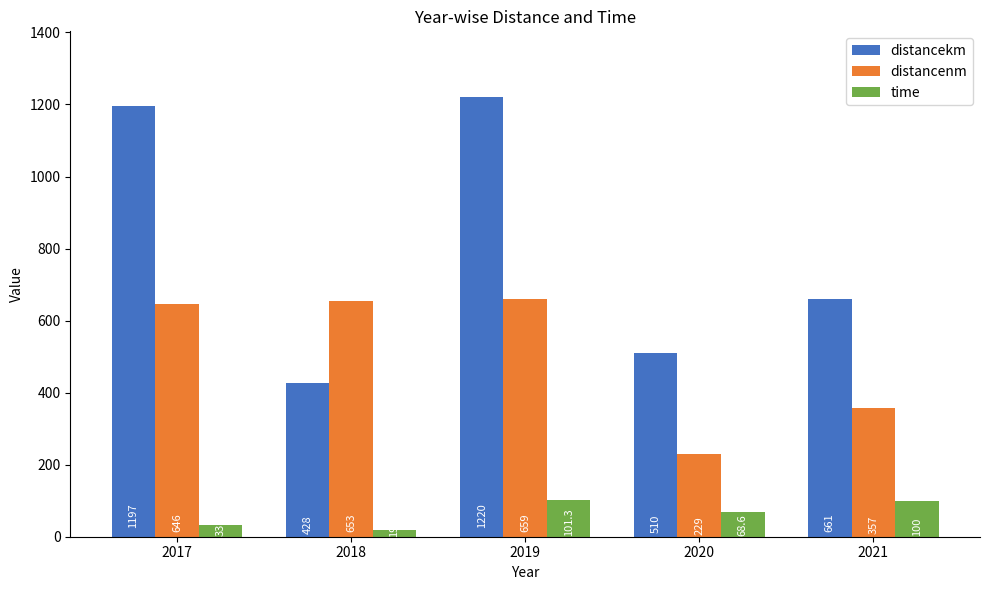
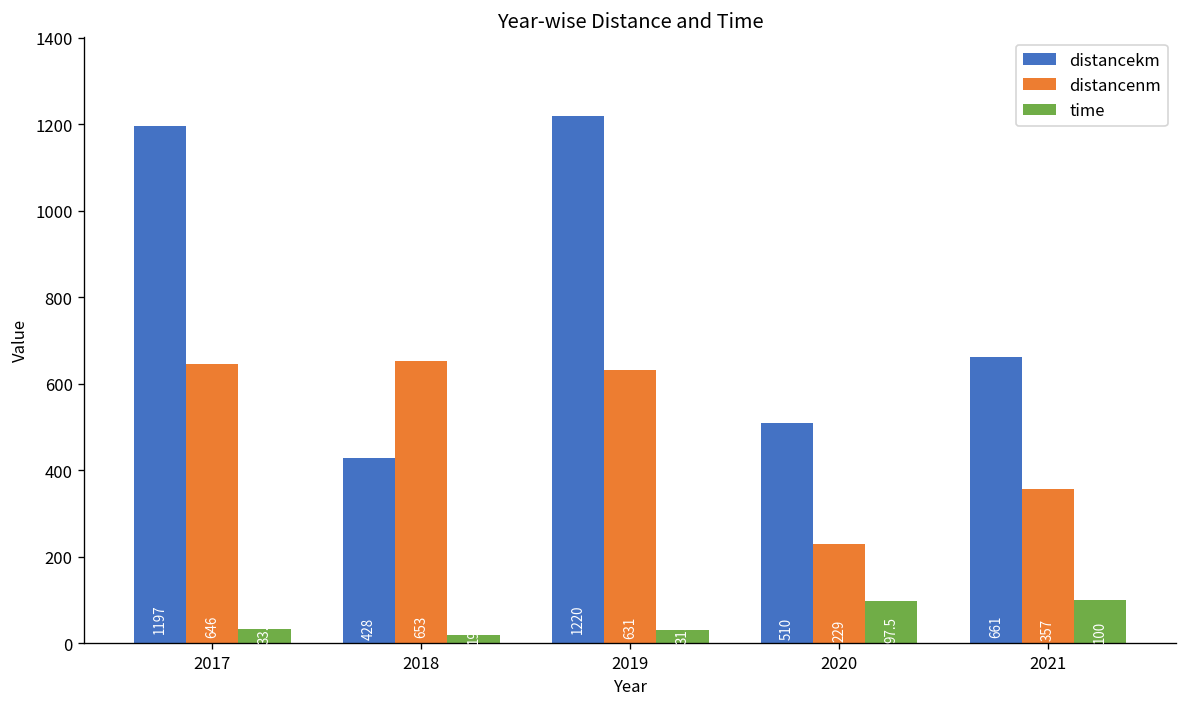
distancenm, 2019: 659 -> 631
time, 2019: 100 -> 30
time, 2020: 68.6 -> 97.5
